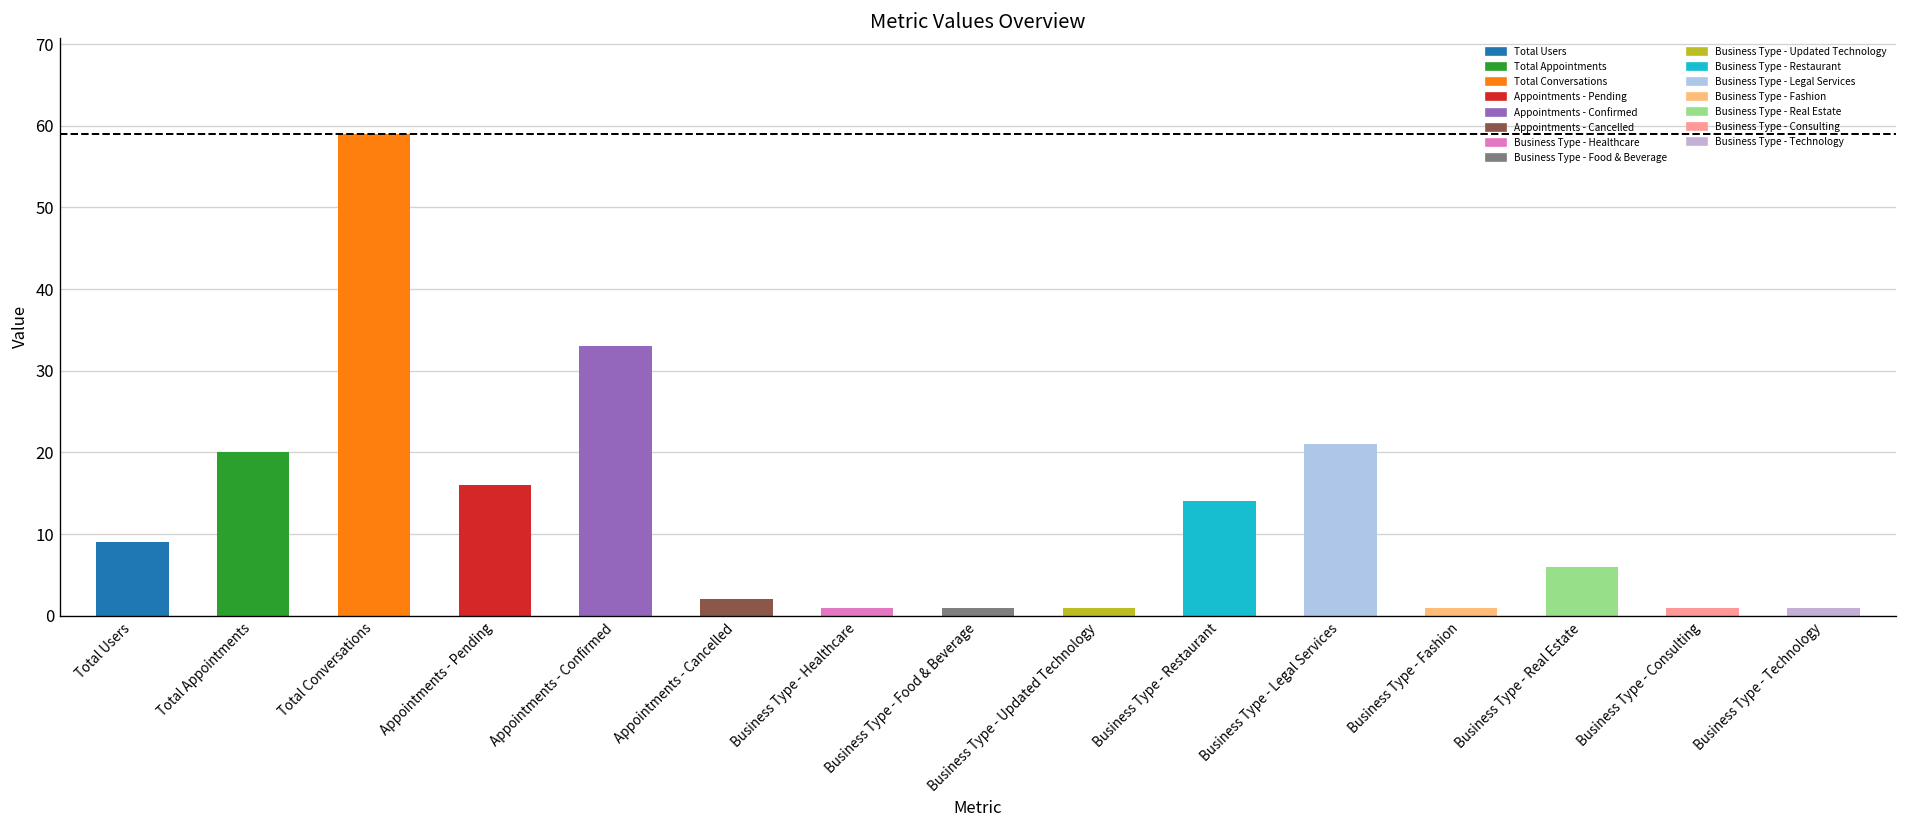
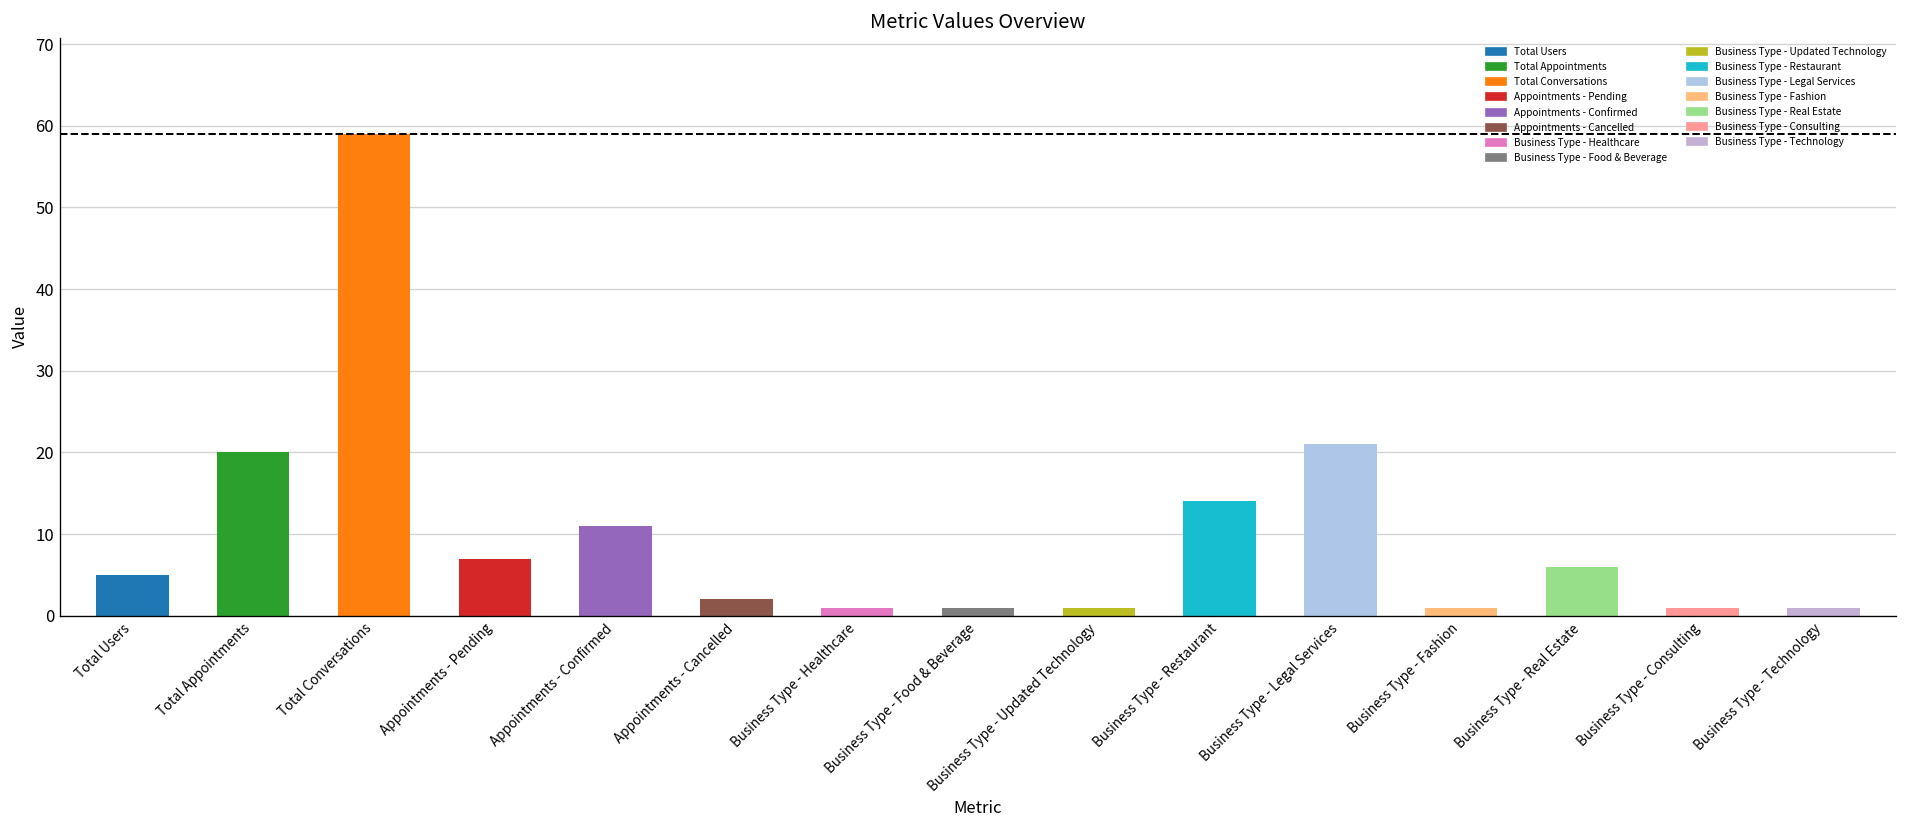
Total Users: 9 -> 5
Appointments - Pending: 16 -> 7
Appointments - Confirmed: 33 -> 11
